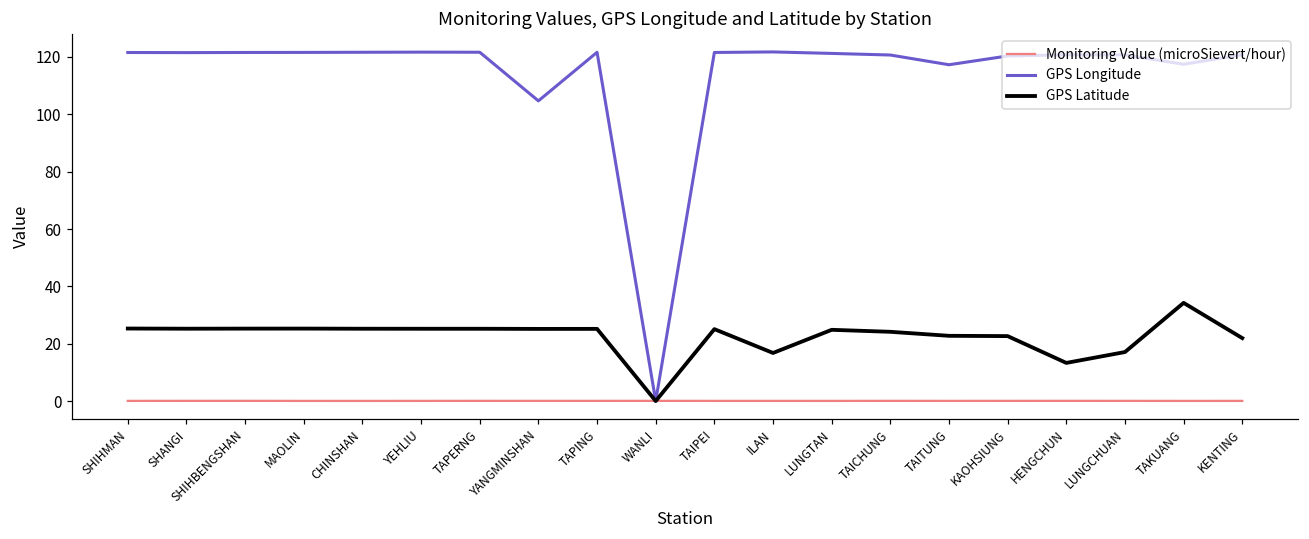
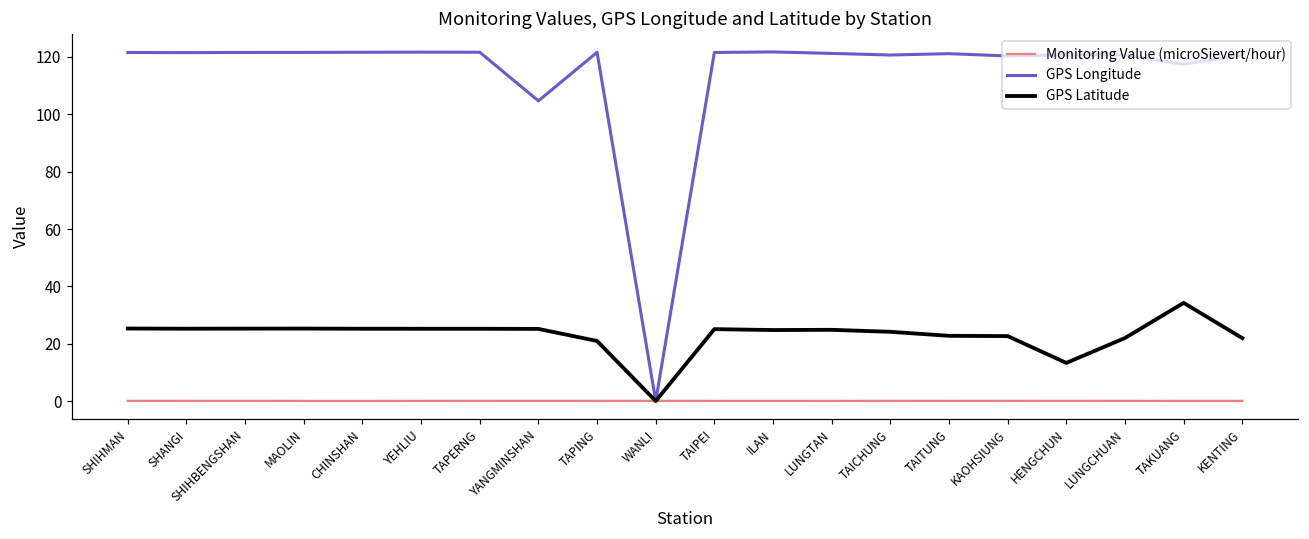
GPS Latitude, TAPING: 25 -> 21
GPS Latitude, ILAN: 17 -> 25
GPS Longitude, TAITUNG: 117 -> 121
GPS Latitude, LUNGCHUAN: 17 -> 22
